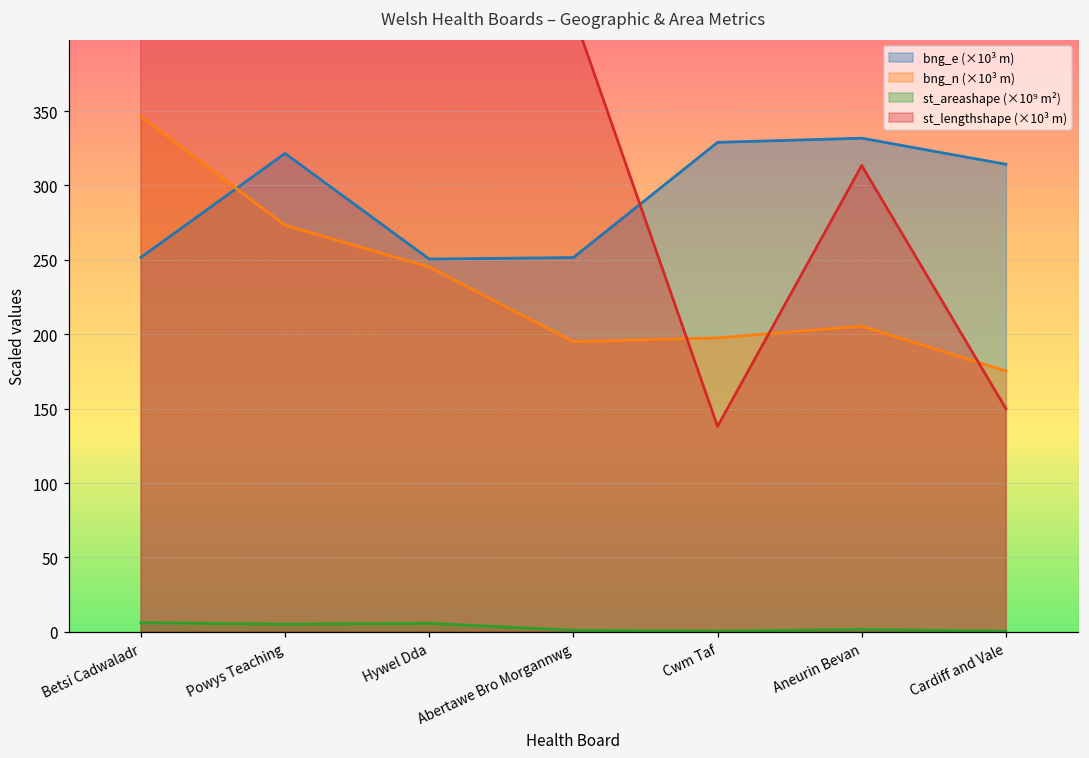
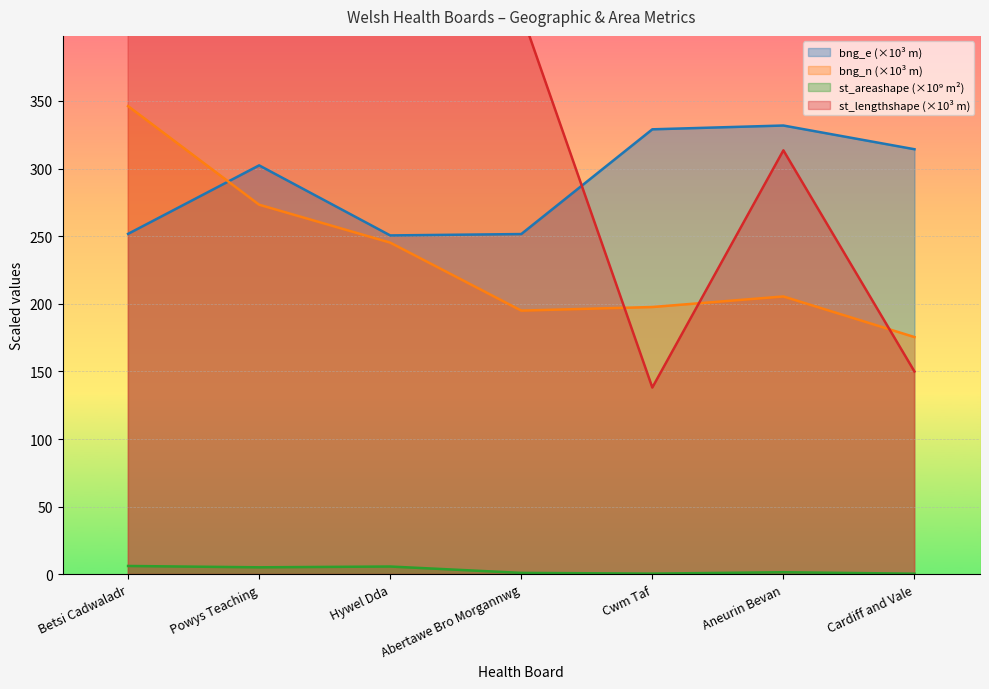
bng_e (×10³ m), Powys Teaching: 322 -> 302
